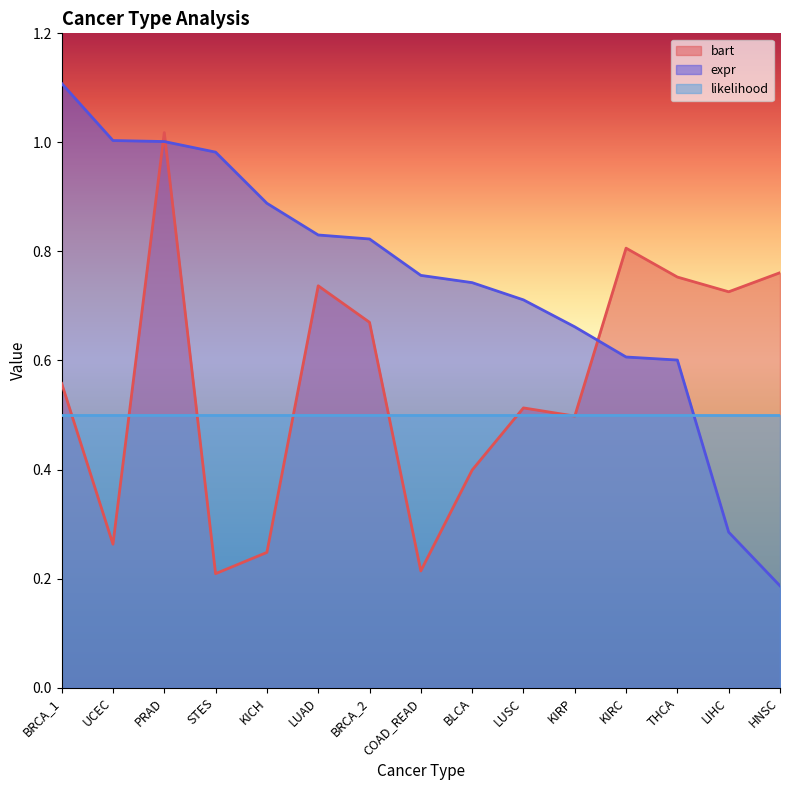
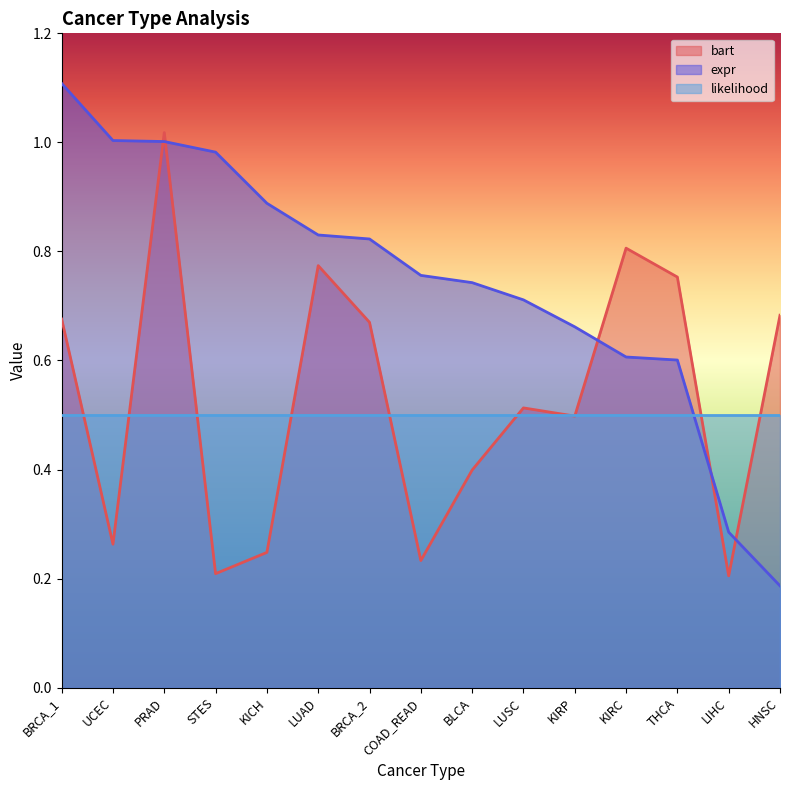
bart, BRCA_1: 0.56 -> 0.68
bart, LUAD: 0.74 -> 0.77
bart, COAD_READ: 0.21 -> 0.23
bart, LIHC: 0.73 -> 0.21
bart, HNSC: 0.76 -> 0.68
